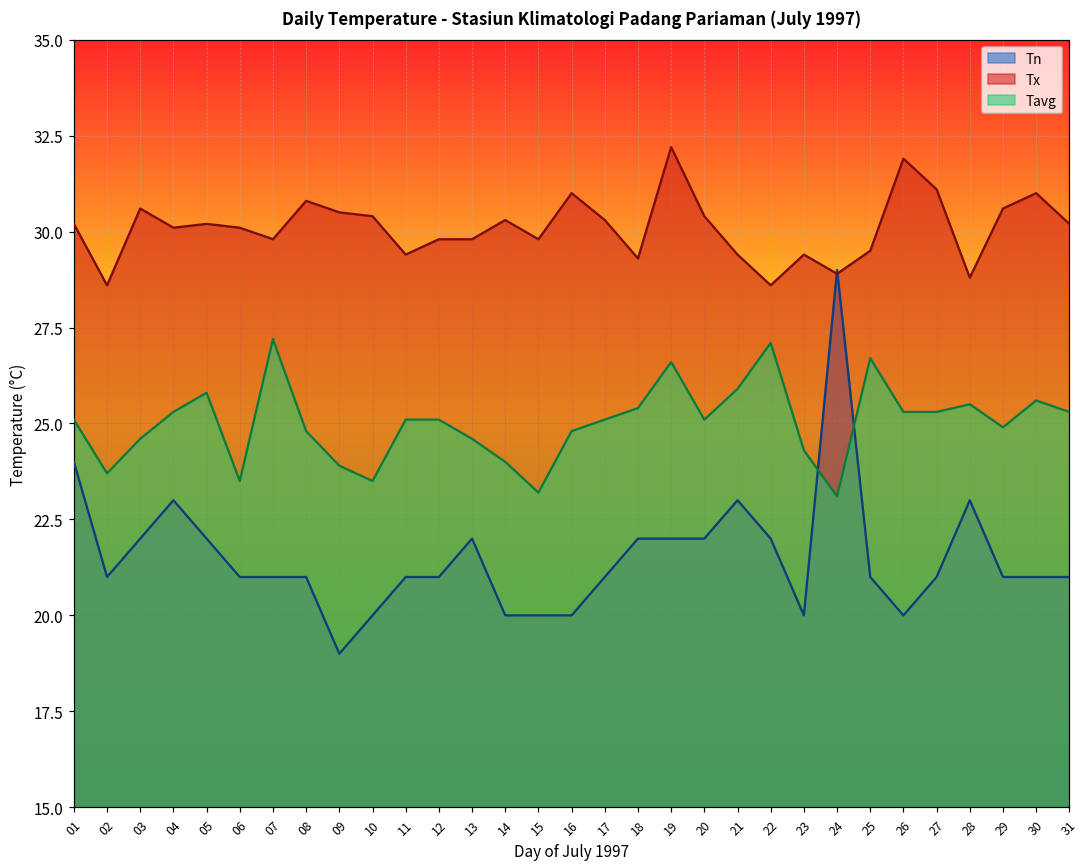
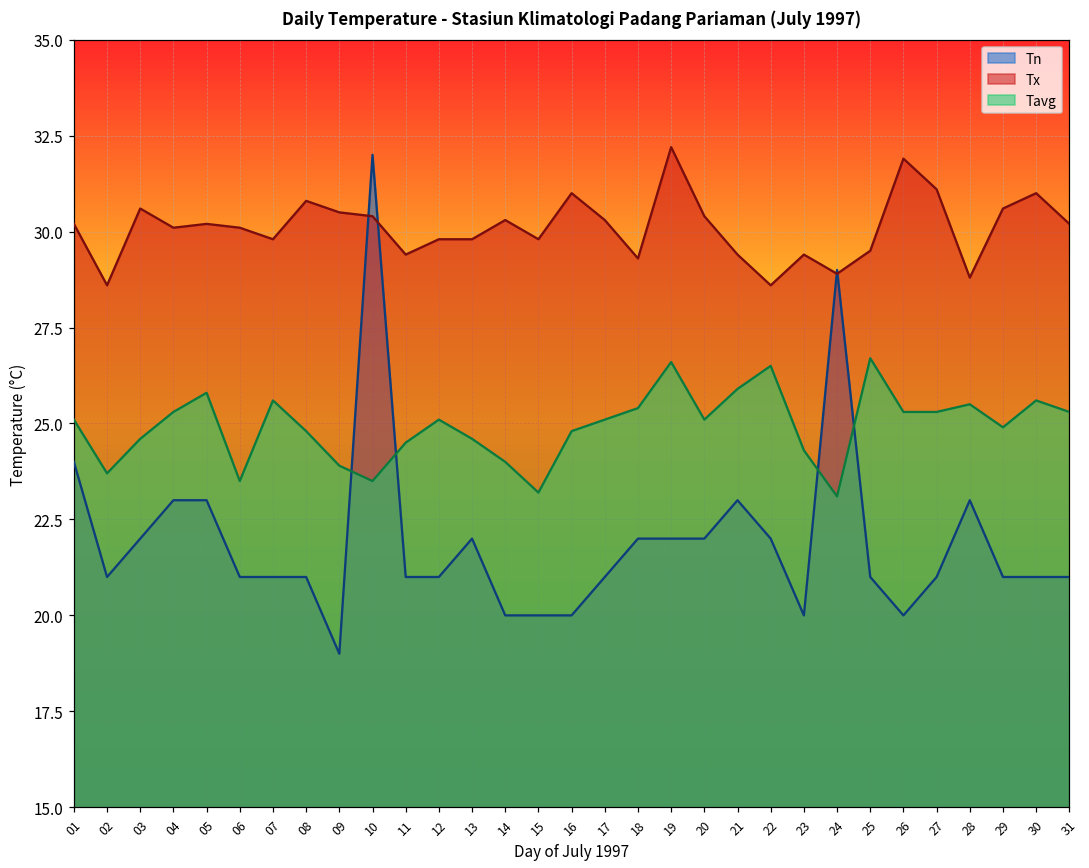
Tn, 05: 22 -> 23
Tavg, 07: 27.2 -> 25.6
Tn, 10: 20 -> 32
Tavg, 11: 25.1 -> 24.5
Tavg, 22: 27.1 -> 26.5
